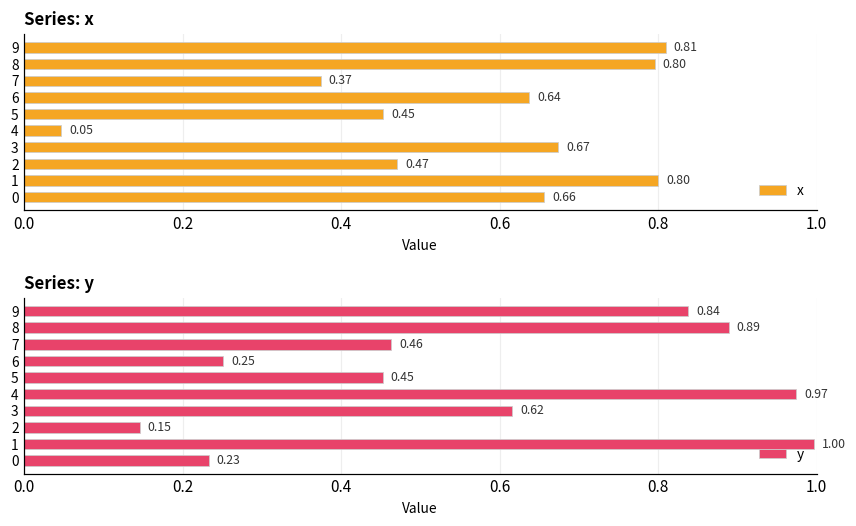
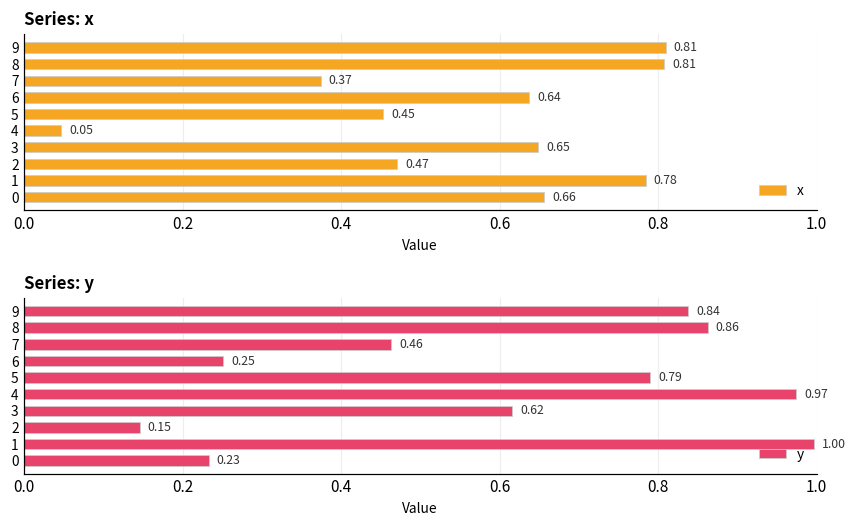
Series: x, 8: 0.80 -> 0.81
Series: x, 3: 0.67 -> 0.65
Series: x, 1: 0.80 -> 0.78
Series: y, 8: 0.89 -> 0.86
Series: y, 5: 0.45 -> 0.79
